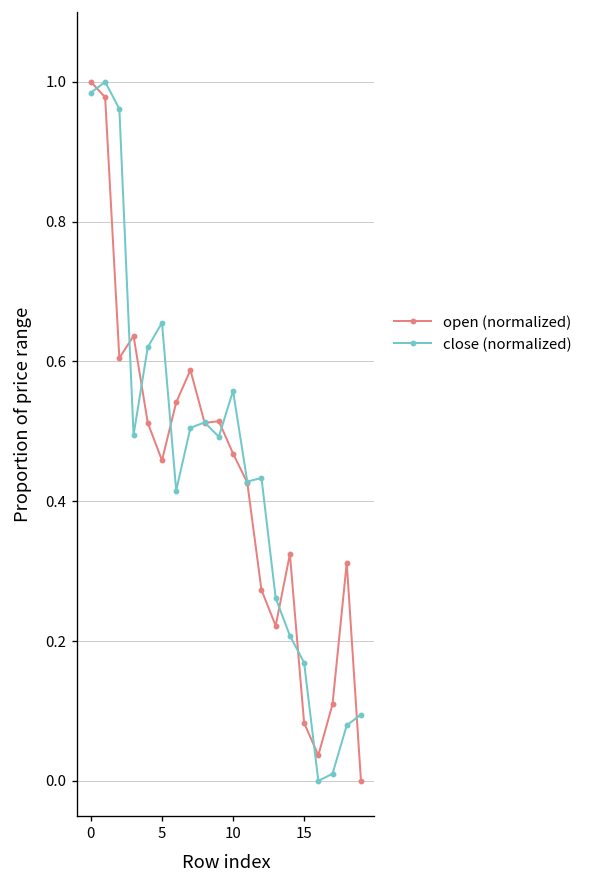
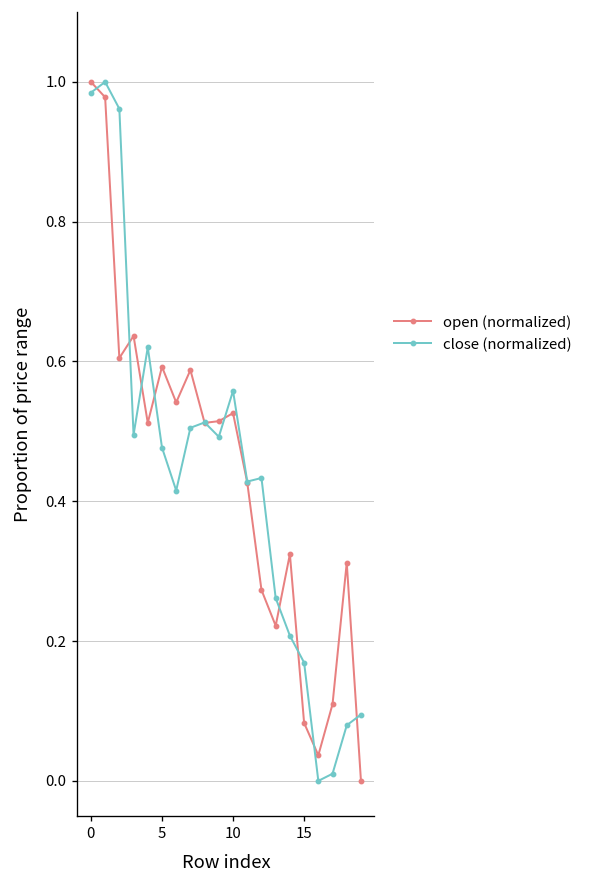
open (normalized), 5: 0.46 -> 0.59
close (normalized), 5: 0.66 -> 0.48
open (normalized), 10: 0.47 -> 0.53
